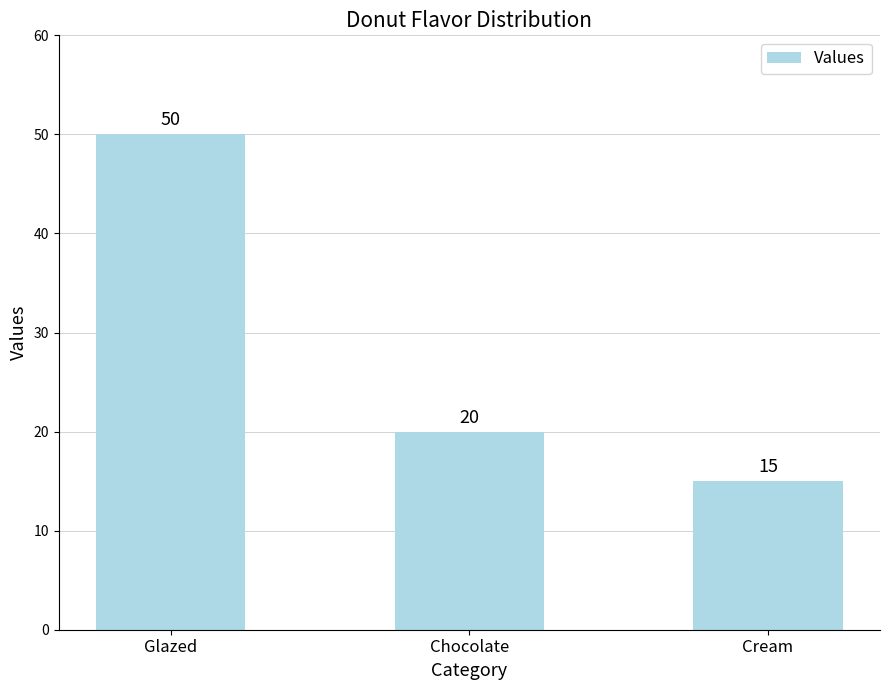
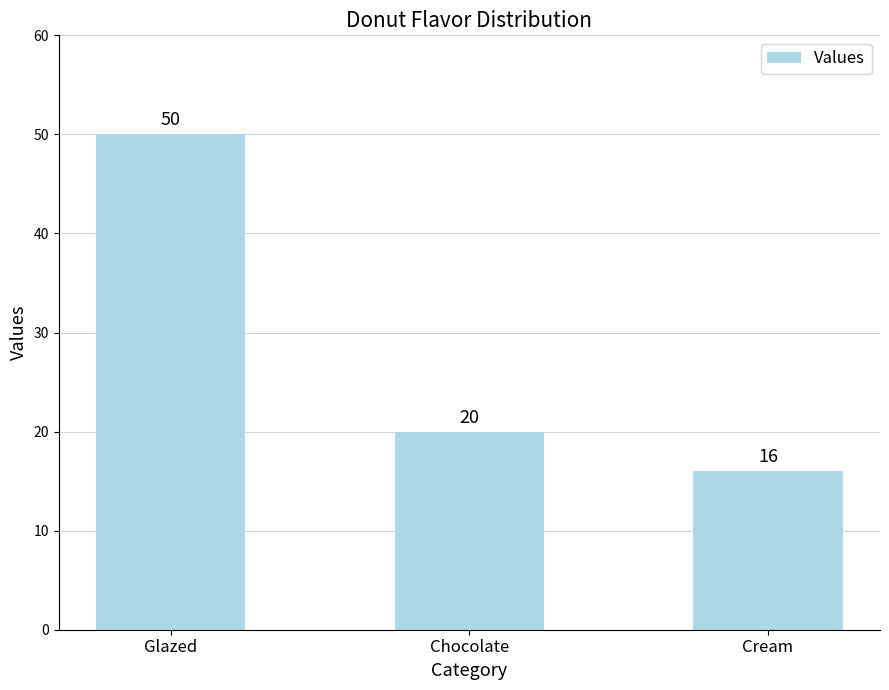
Cream: 15 -> 16
